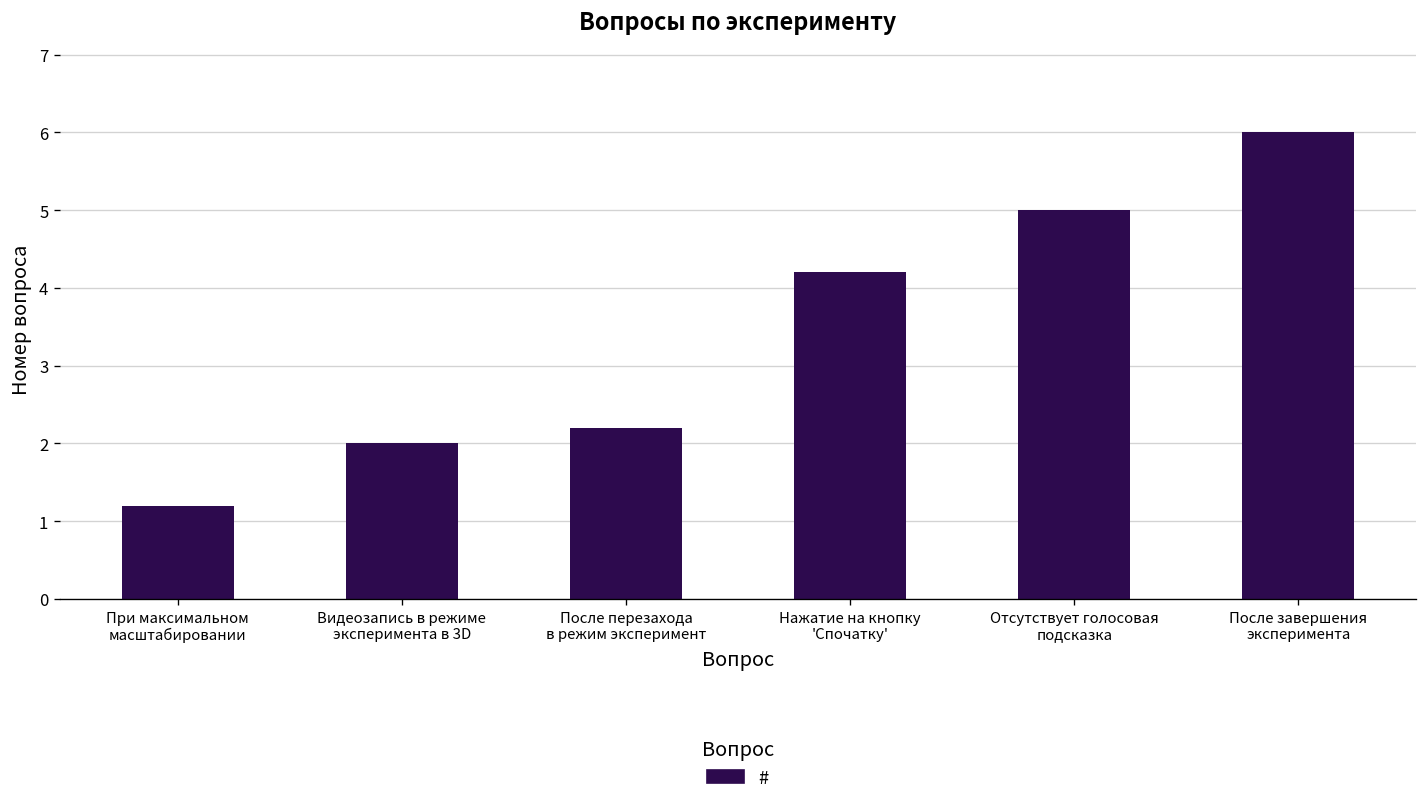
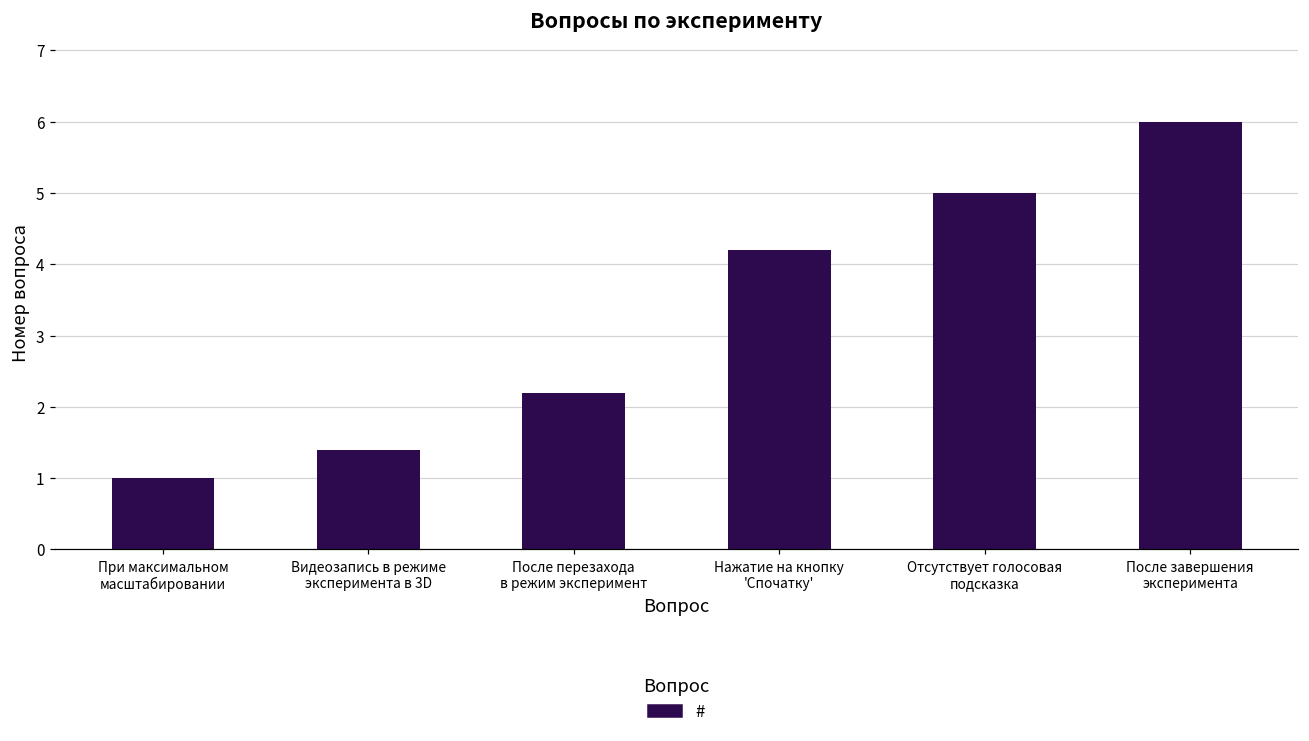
При максимальном масштабировании: 1.2 -> 1.0
Видеозапись в режиме эксперимента в 3D: 2.0 -> 1.4
